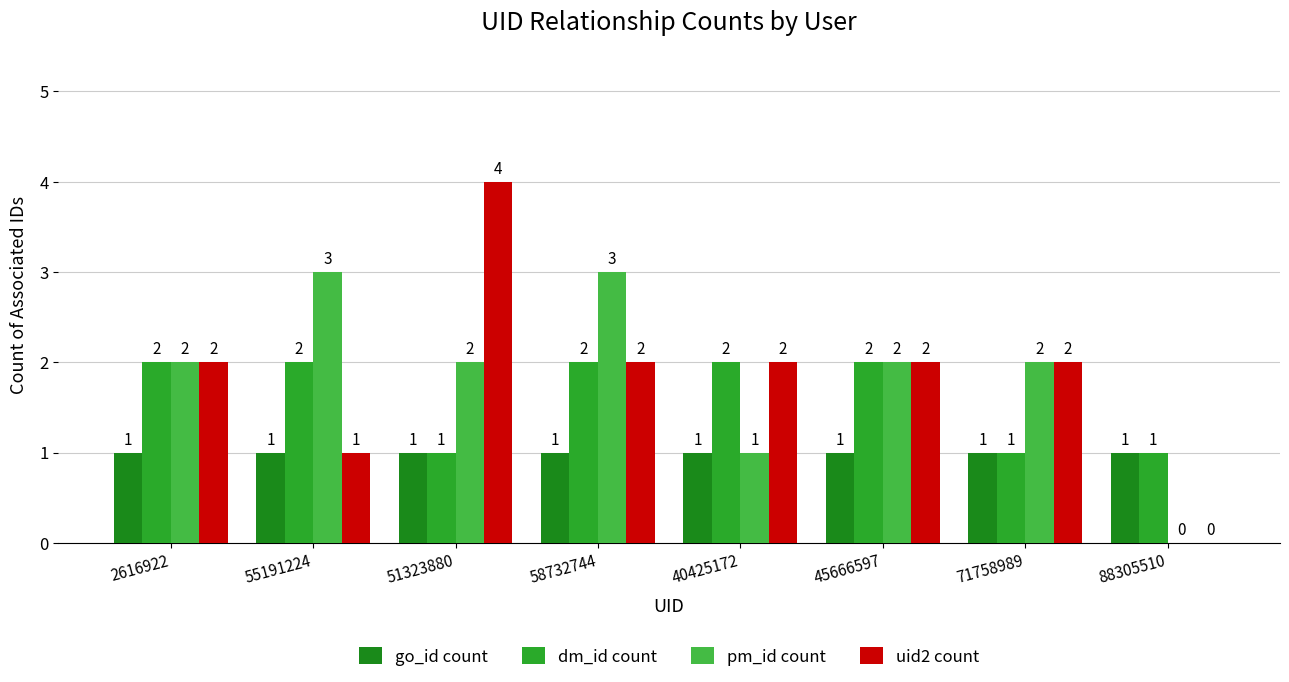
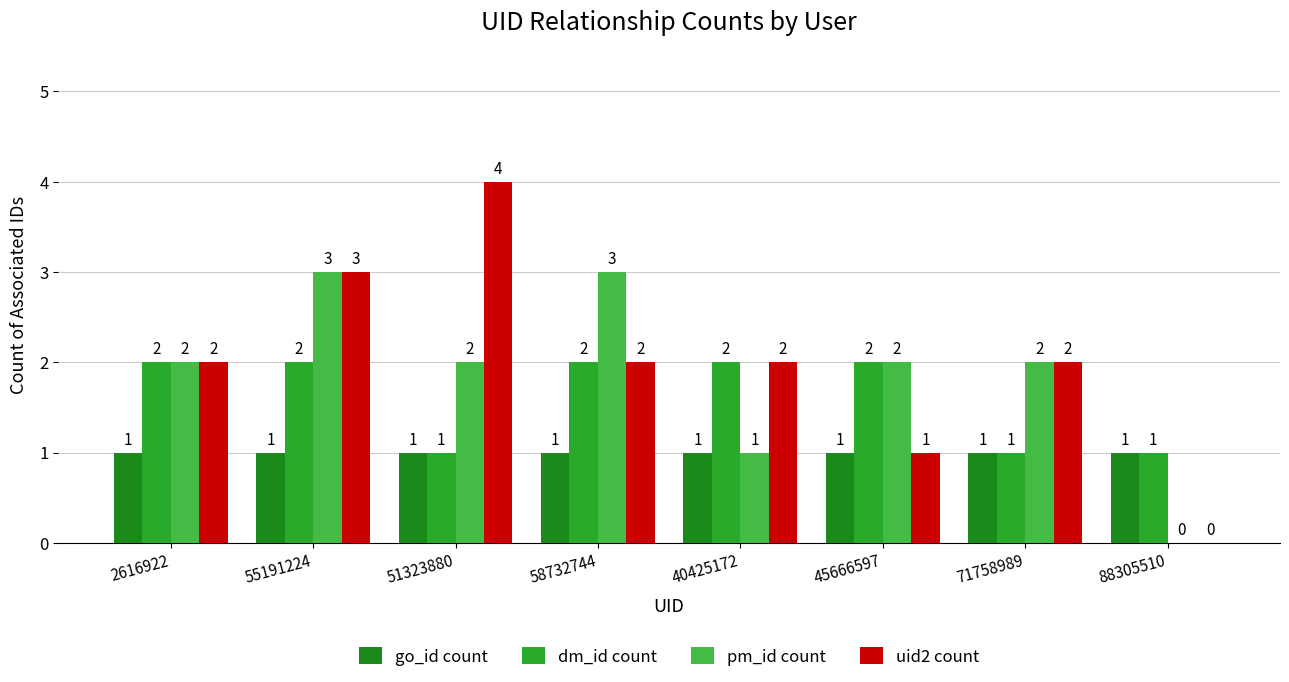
uid2 count, 55191224: 1 -> 3
uid2 count, 45666597: 2 -> 1
